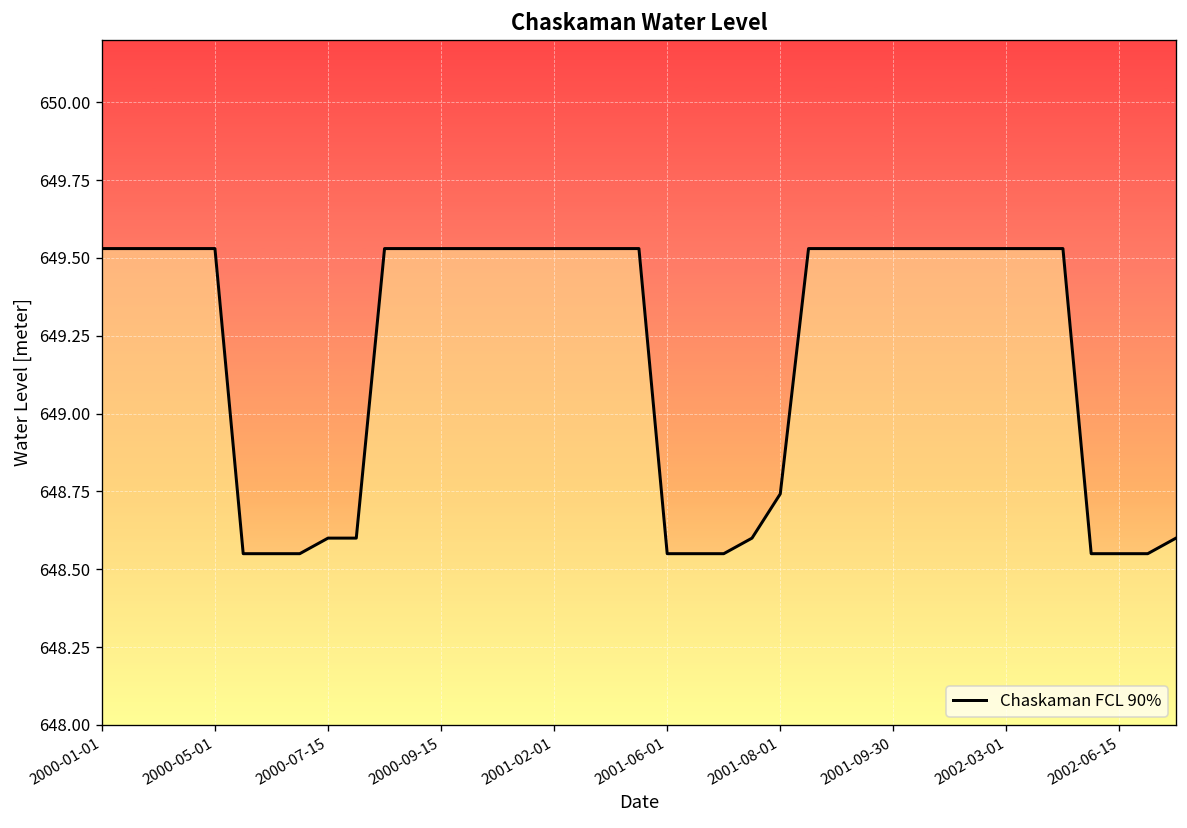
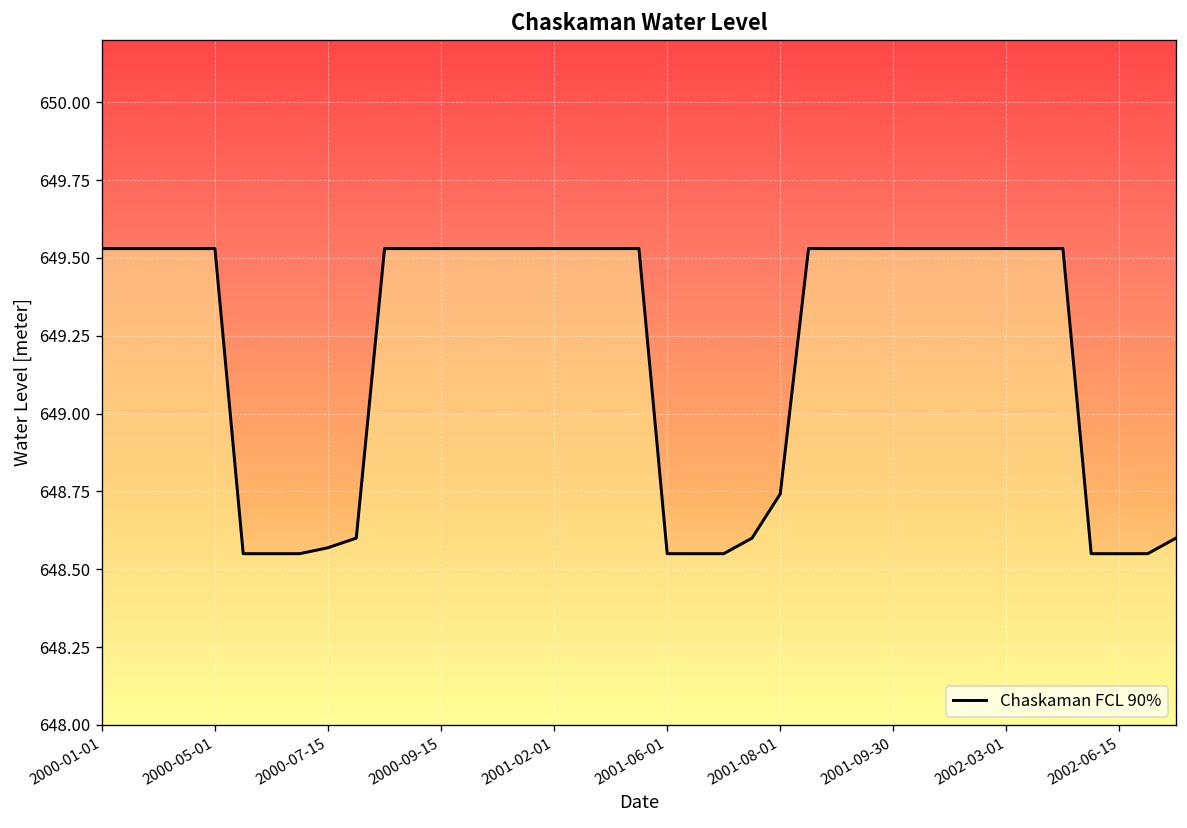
2000-07-15: 648.60 -> 648.57
